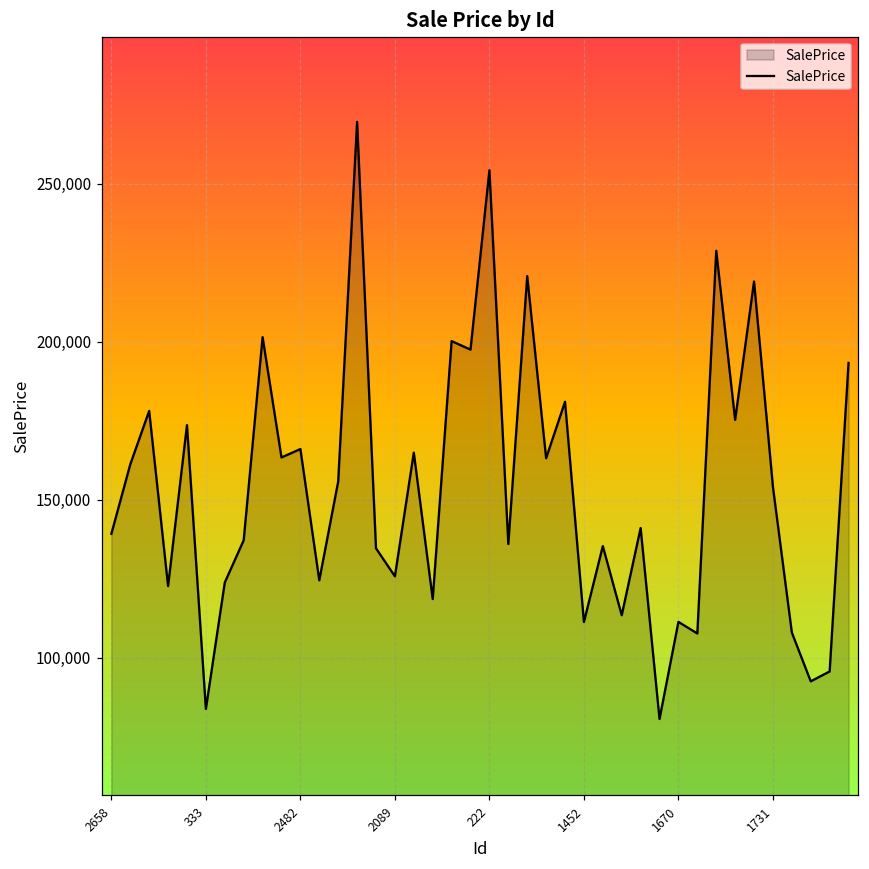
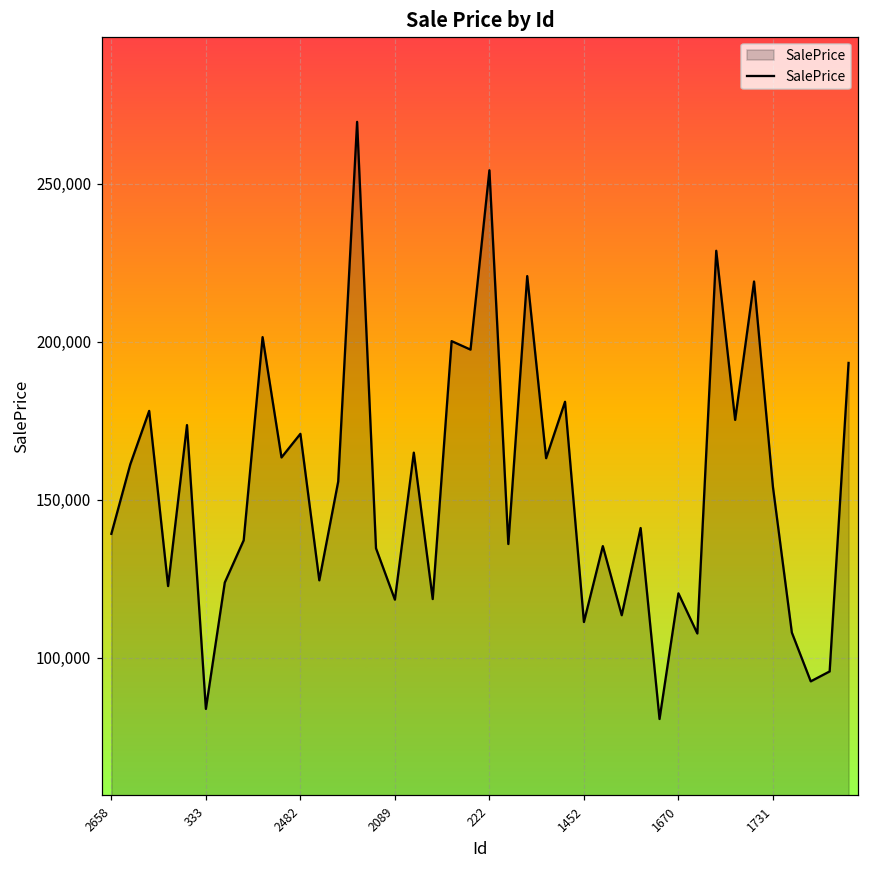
2482: 166,000 -> 171,000
2089: 126,000 -> 118,000
1670: 111,000 -> 120,000
